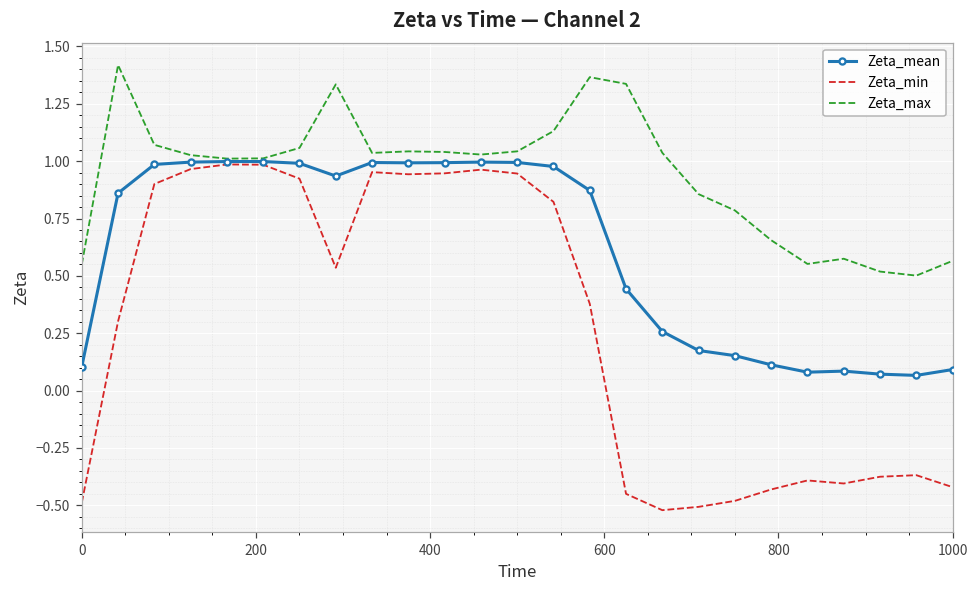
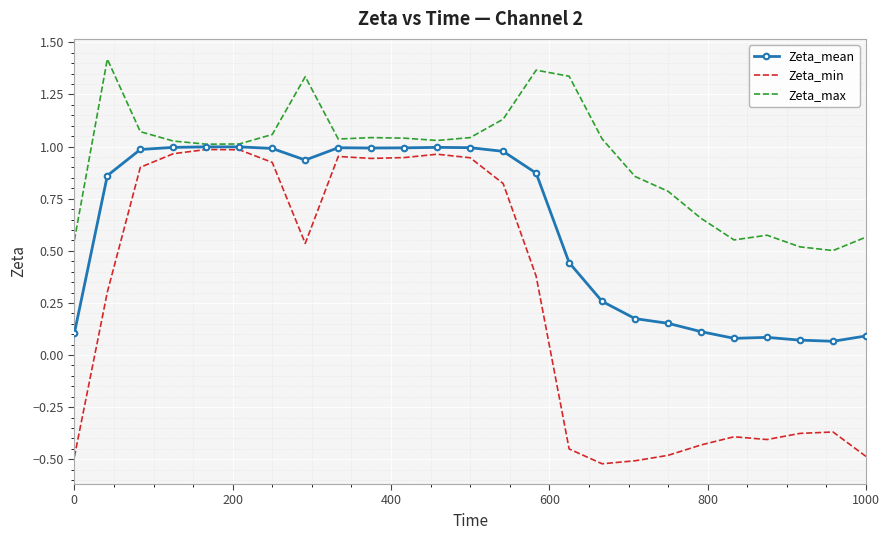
Zeta_min, 1000: -0.42 -> -0.49
